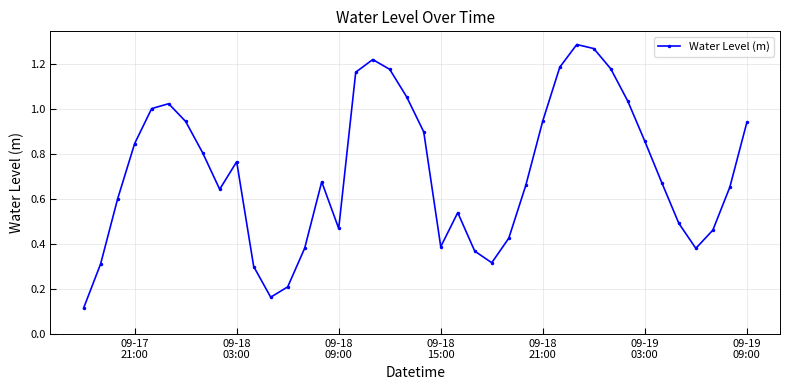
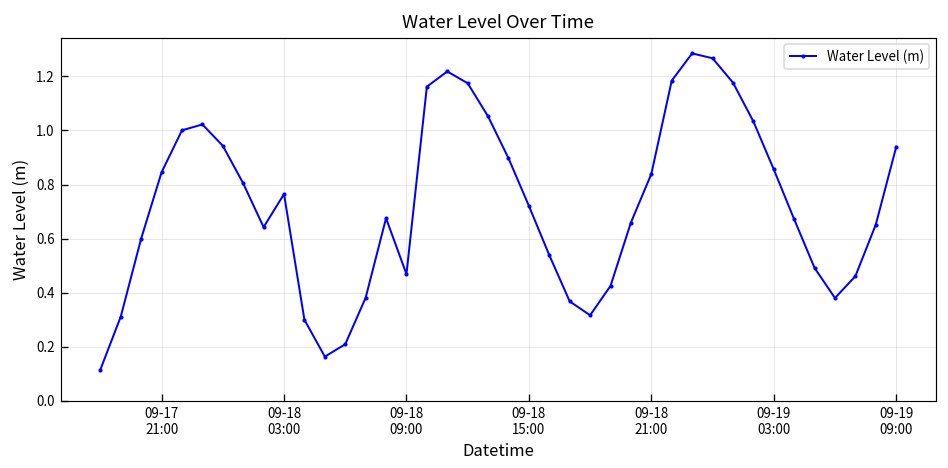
09-18 15:00: 0.39 -> 0.72
09-18 21:00: 0.95 -> 0.84
